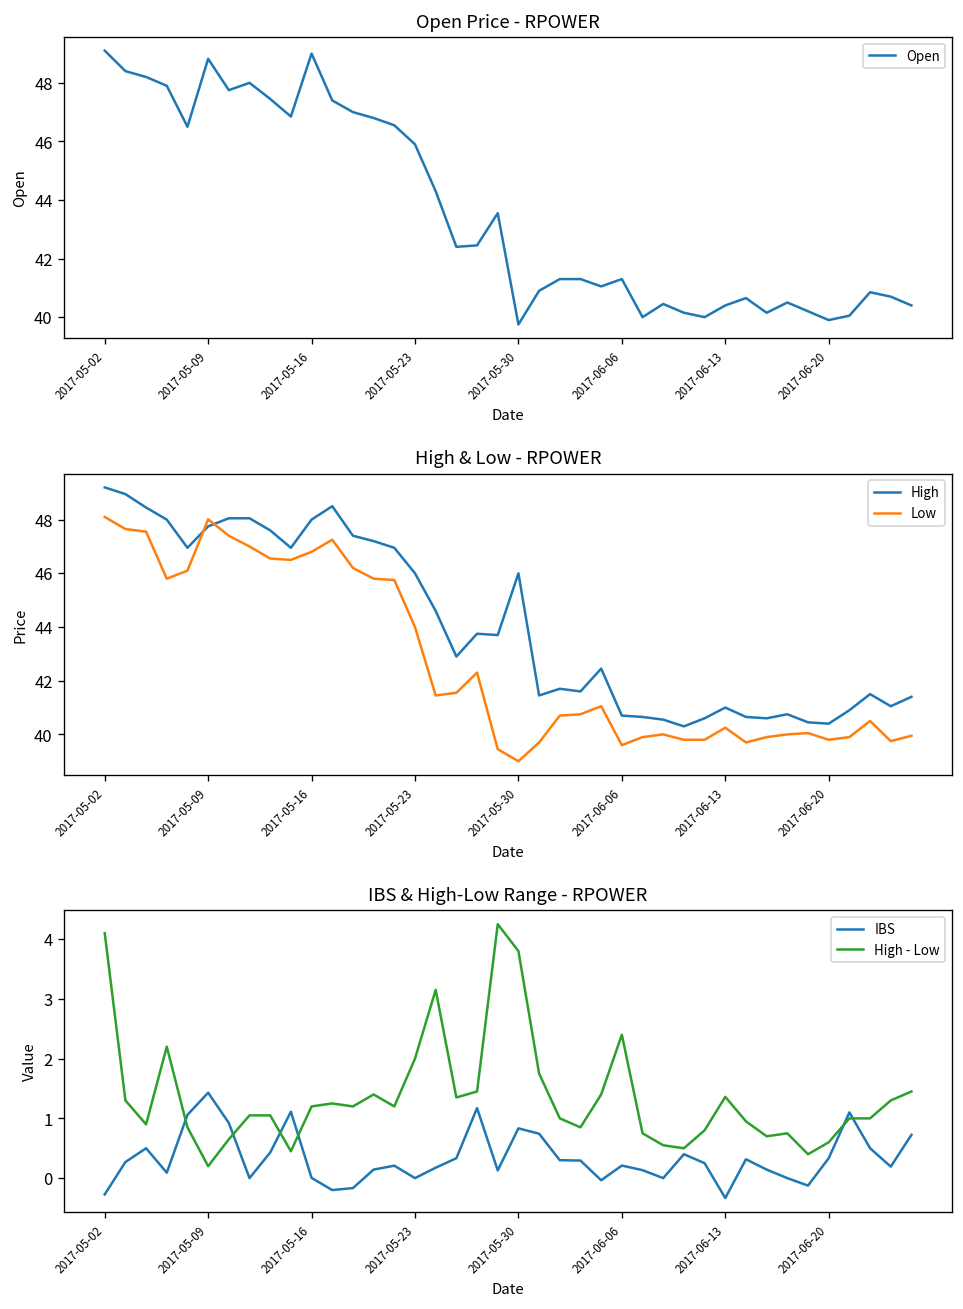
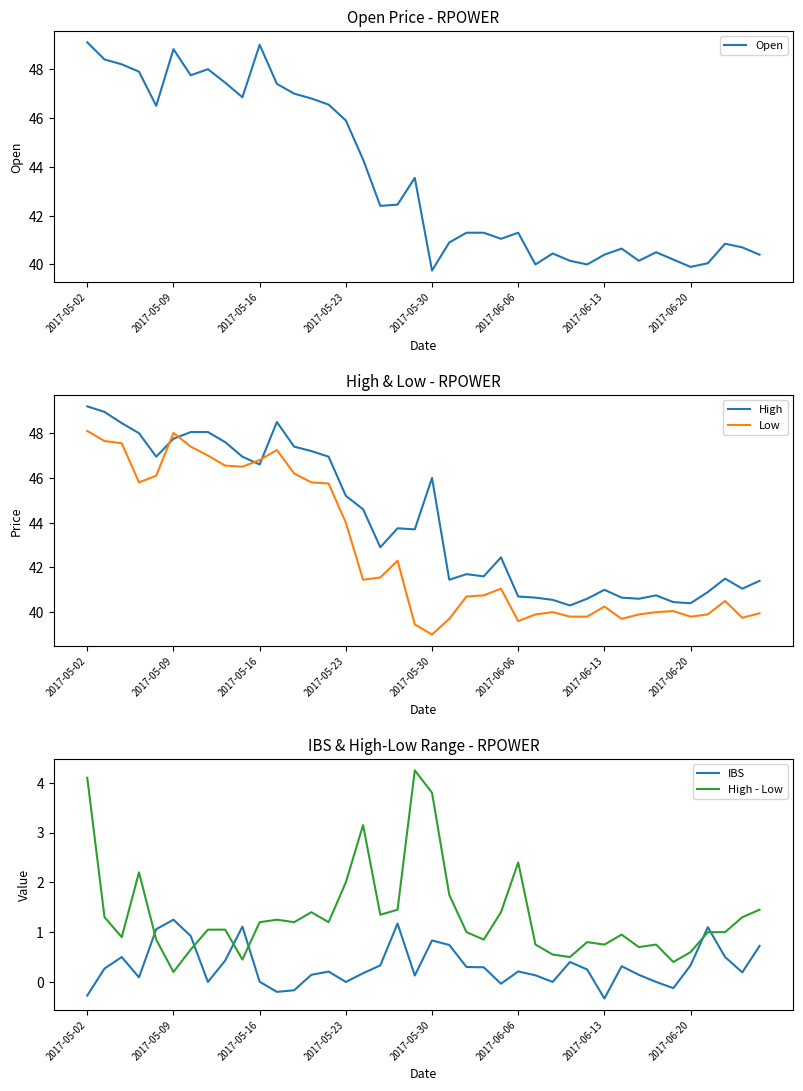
High & Low - RPOWER, High, 2017-05-16: 48.0 -> 46.6
High & Low - RPOWER, High, 2017-05-23: 46.0 -> 45.2
IBS & High-Low Range - RPOWER, IBS, 2017-05-09: 1.4 -> 1.3
IBS & High-Low Range - RPOWER, High - Low, 2017-06-13: 1.4 -> 0.8
